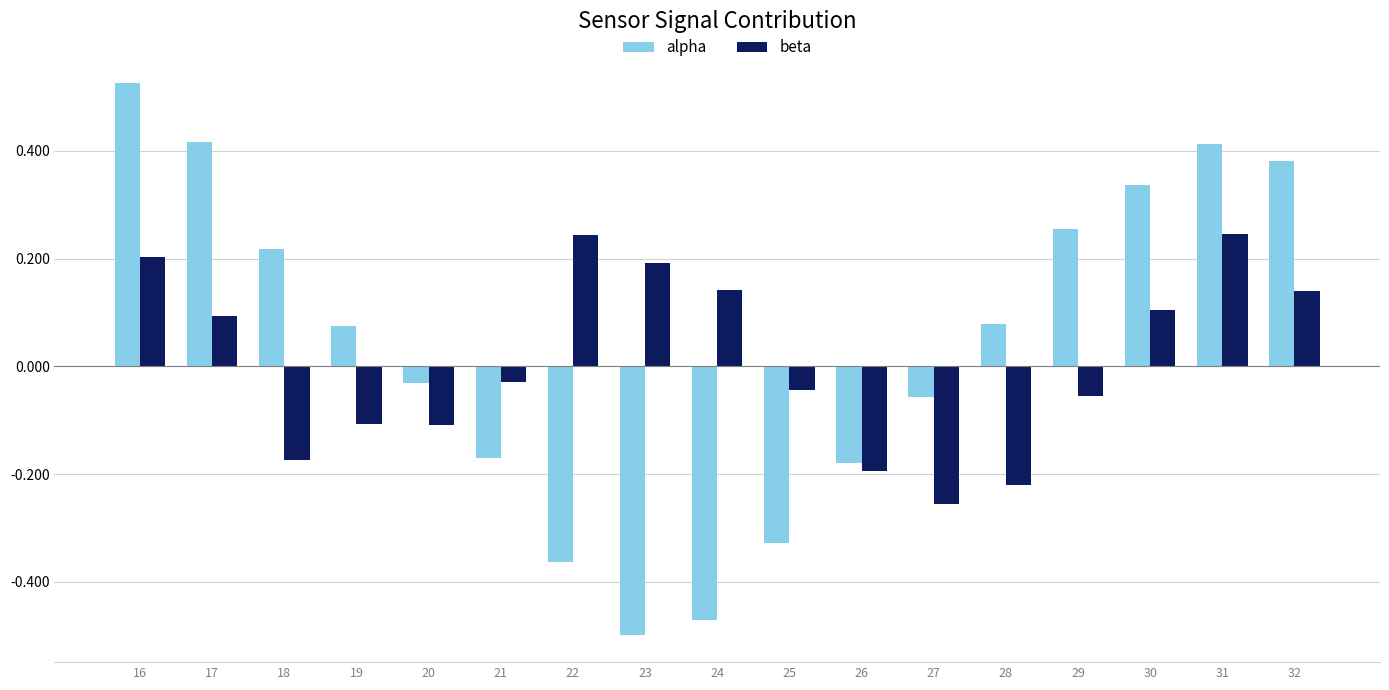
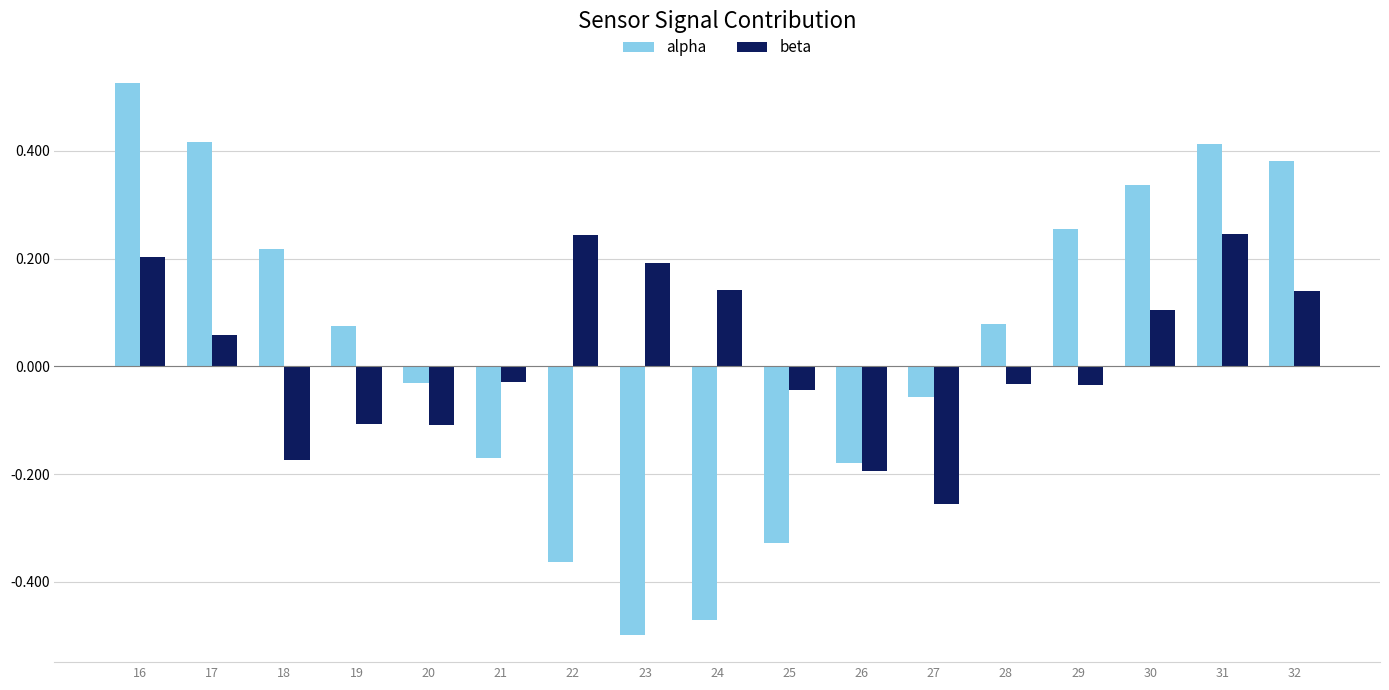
beta, 17: 0.09 -> 0.06
beta, 28: -0.22 -> -0.03
beta, 29: -0.06 -> -0.03
